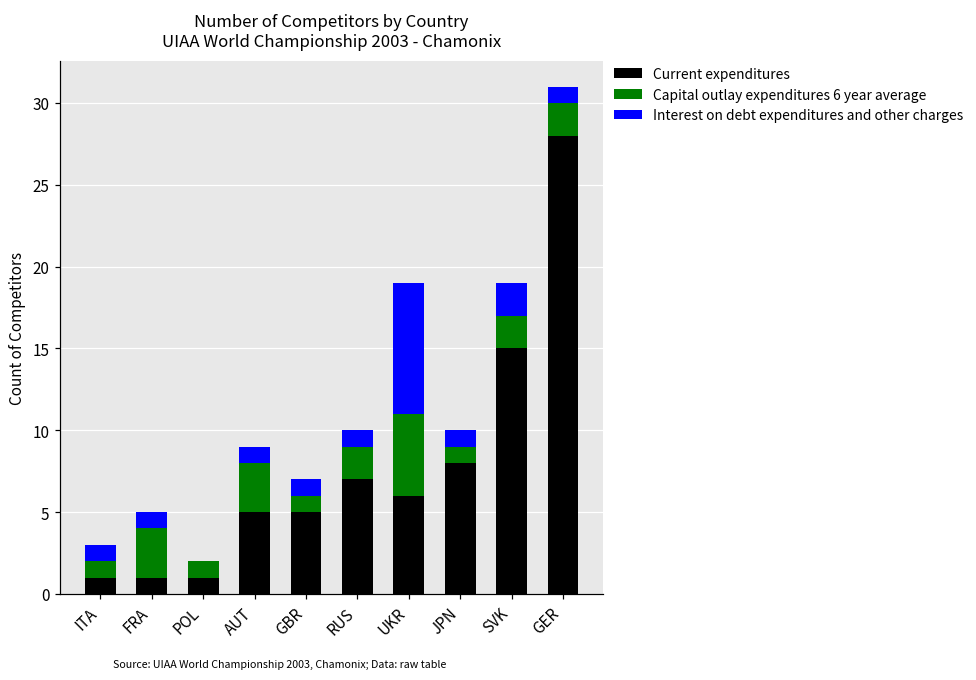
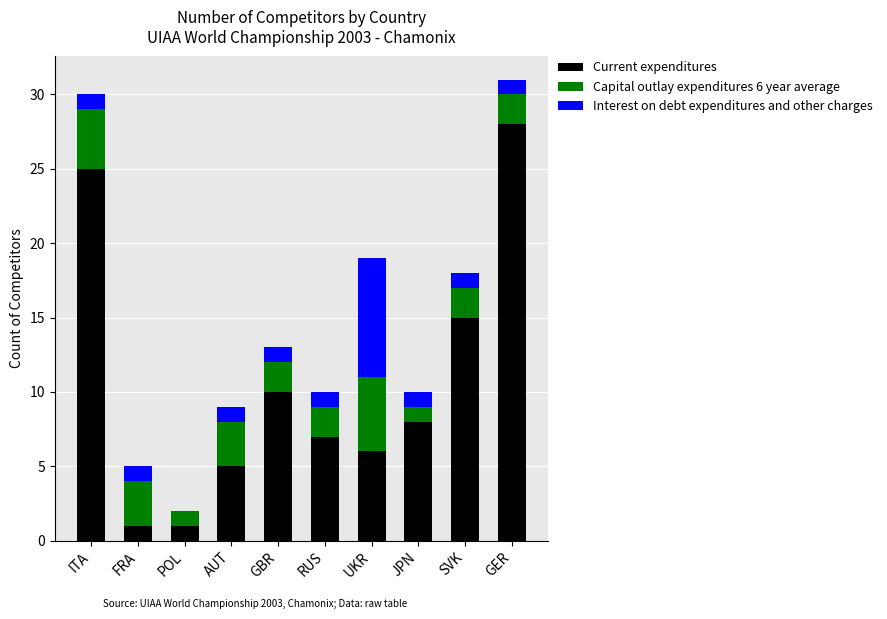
Current expenditures, ITA: 1 -> 25
Capital outlay expenditures 6 year average, ITA: 1 -> 4
Current expenditures, GBR: 5 -> 10
Capital outlay expenditures 6 year average, GBR: 1 -> 2
Interest on debt expenditures and other charges, SVK: 2 -> 1
